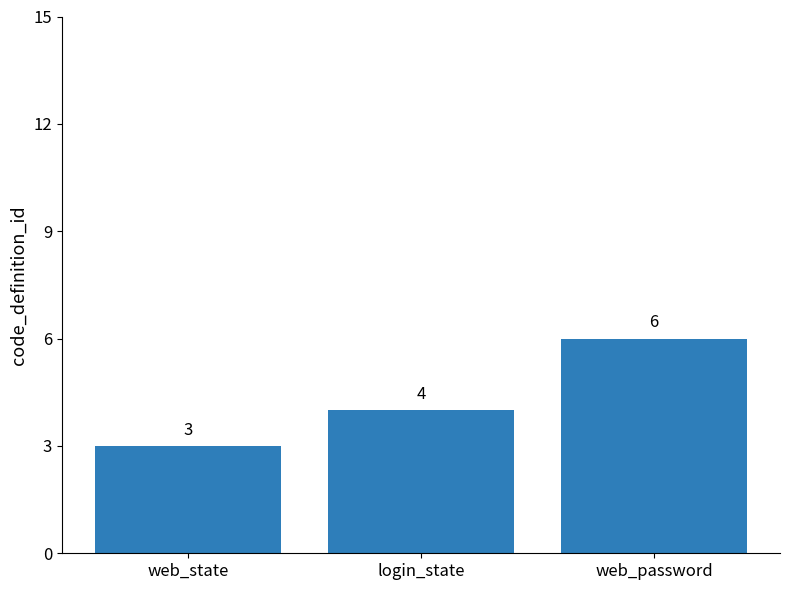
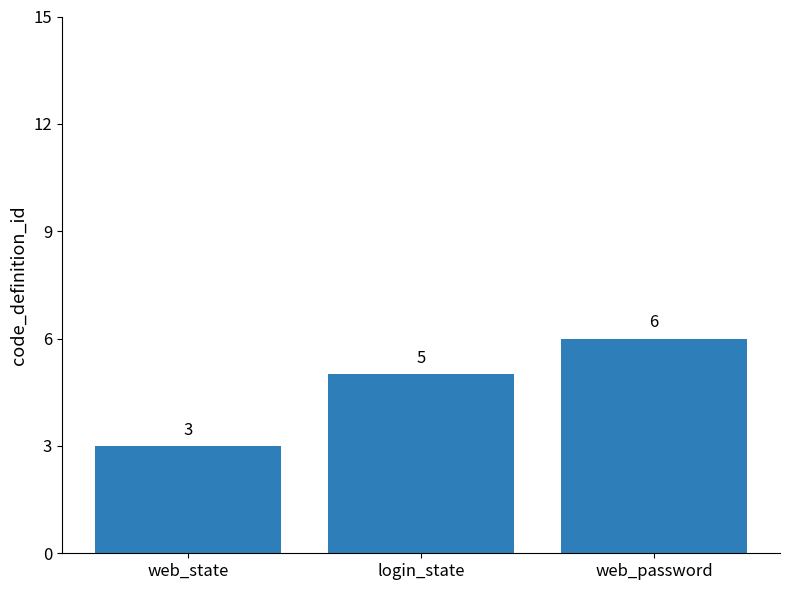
login_state: 4 -> 5
